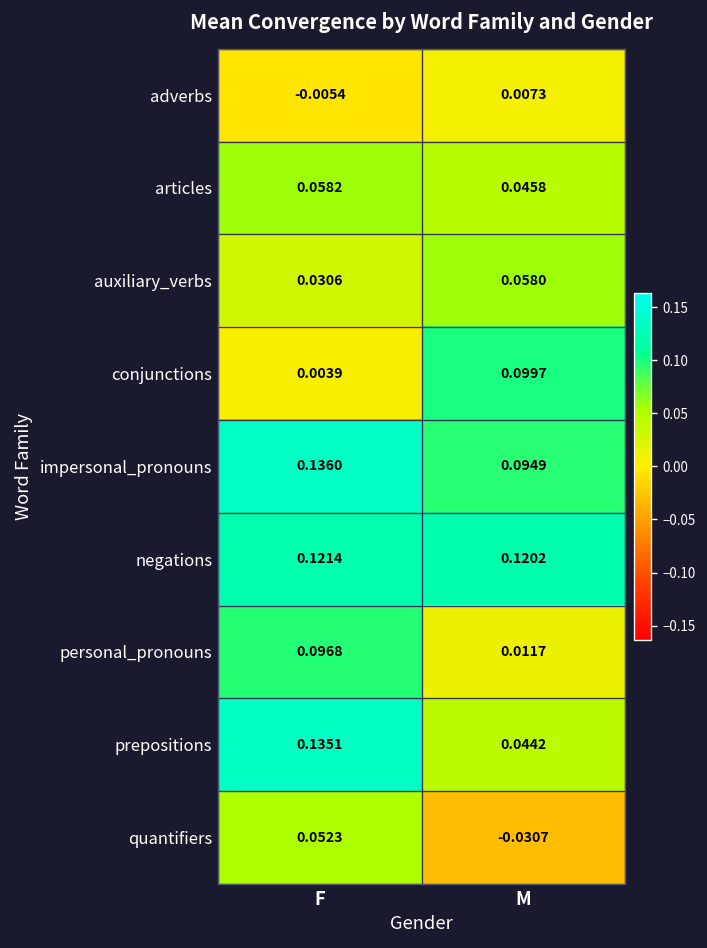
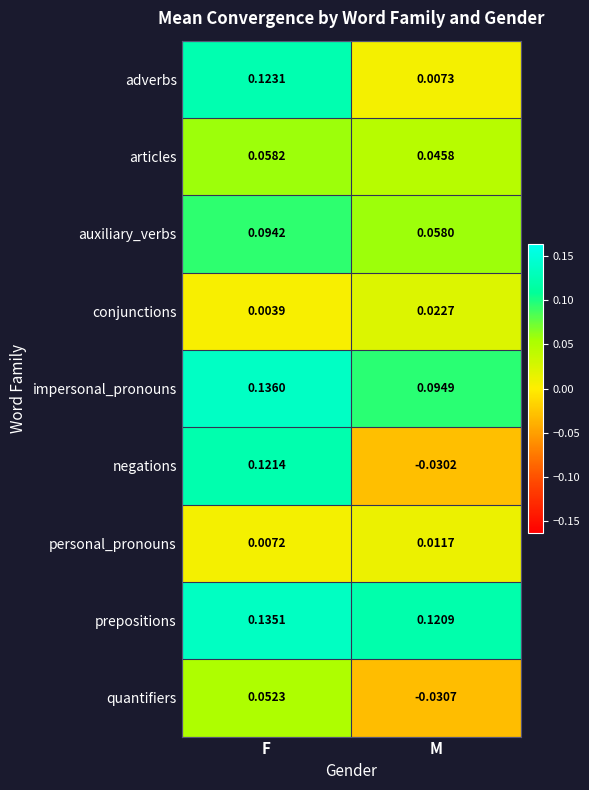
adverbs, F: -0.0054 -> 0.1231
auxiliary_verbs, F: 0.0306 -> 0.0942
conjunctions, M: 0.0997 -> 0.0227
negations, M: 0.1202 -> -0.0302
personal_pronouns, F: 0.0968 -> 0.0072
prepositions, M: 0.0442 -> 0.1209
